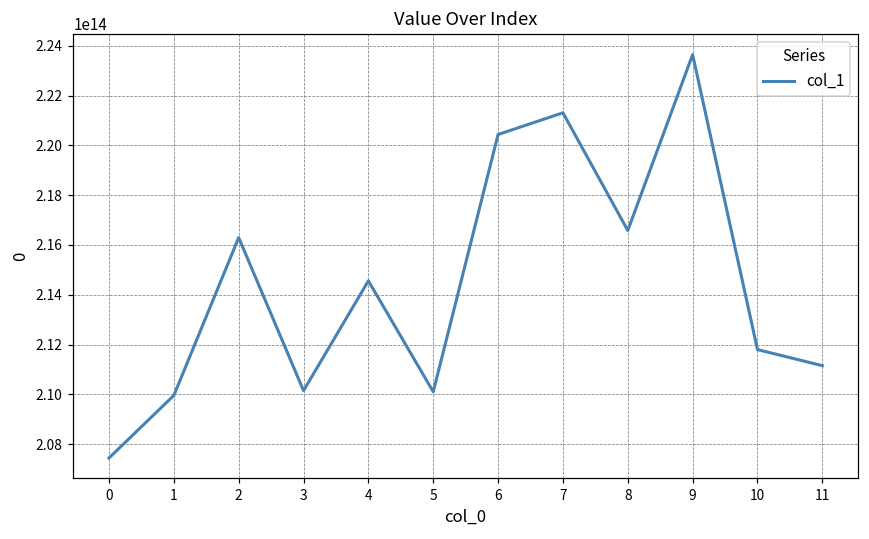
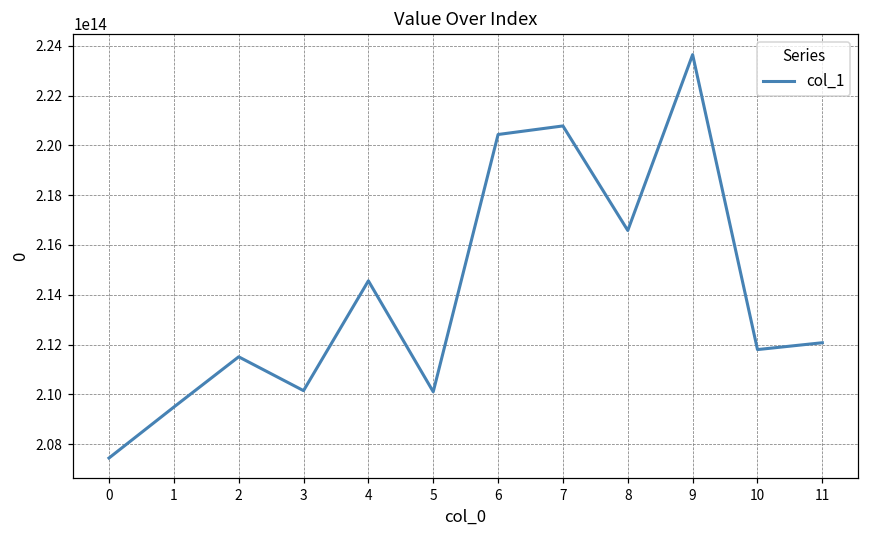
1: 210000000000000 -> 209500000000000
2: 216300000000000 -> 211500000000000
7: 221300000000000 -> 220800000000000
11: 211200000000000 -> 212100000000000
